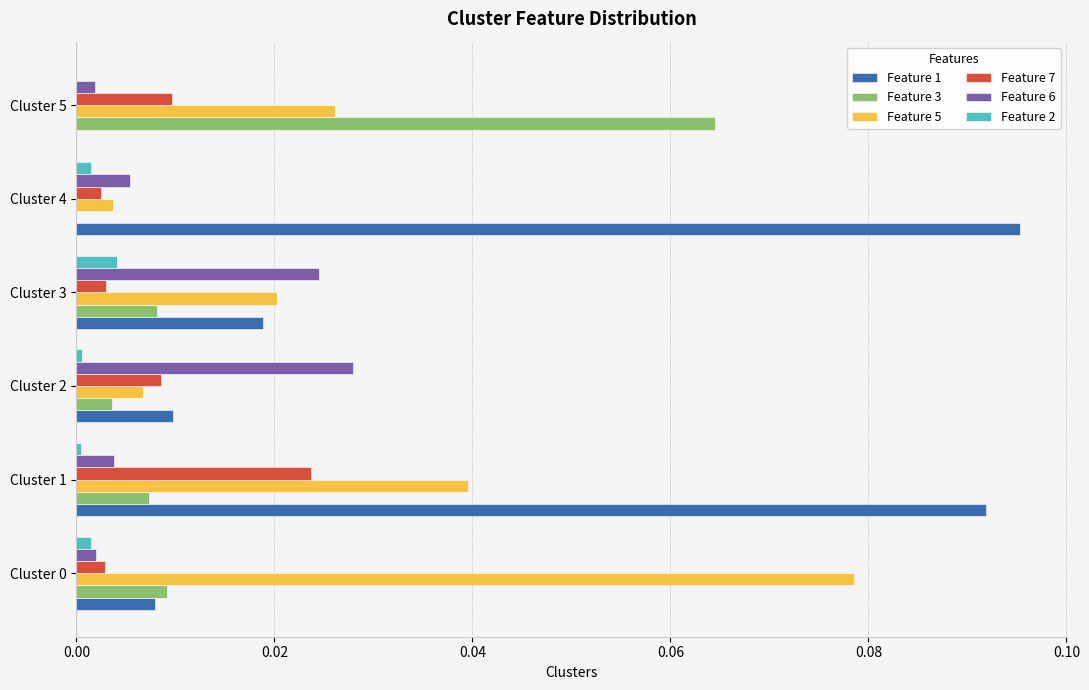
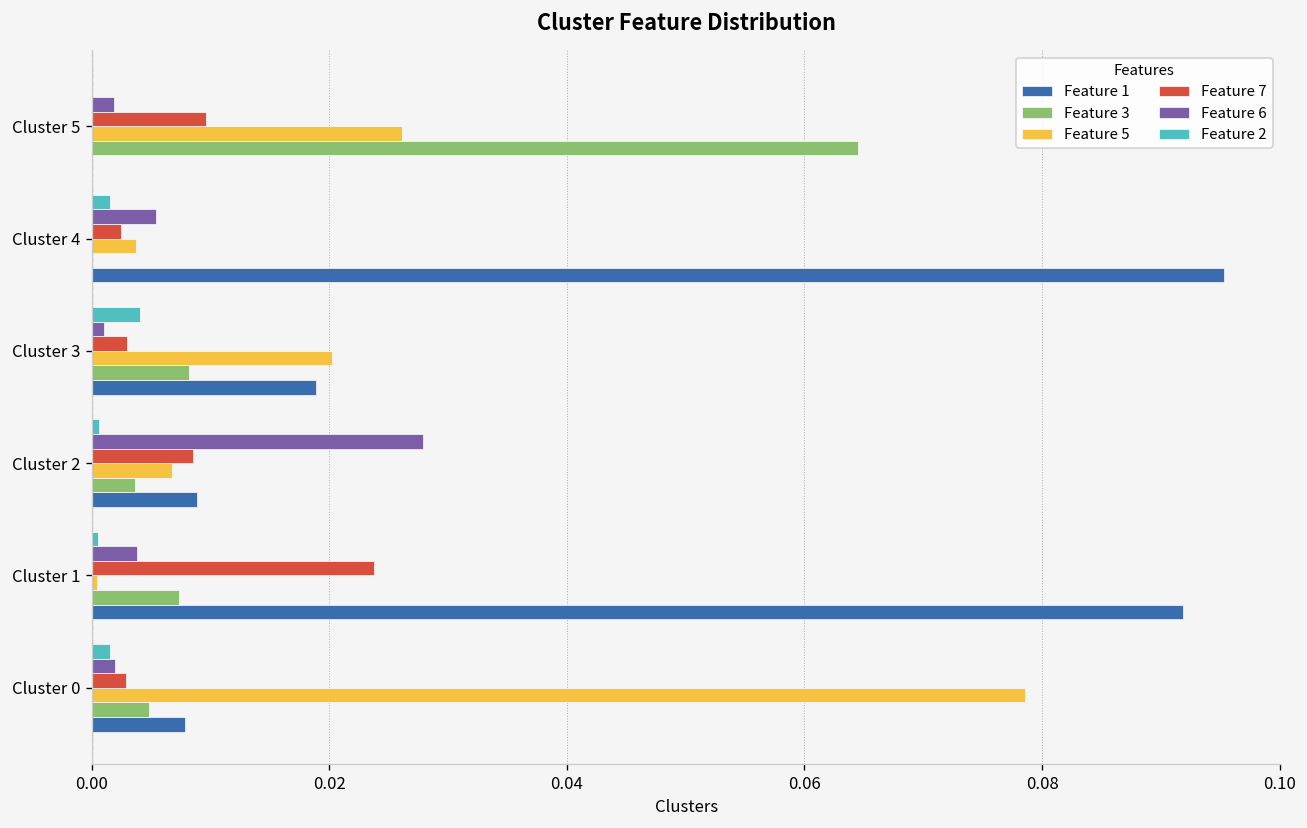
Feature 6, Cluster 3: 0.025 -> 0.001
Feature 1, Cluster 2: 0.010 -> 0.009
Feature 5, Cluster 1: 0.040 -> 0.000
Feature 3, Cluster 0: 0.009 -> 0.005
